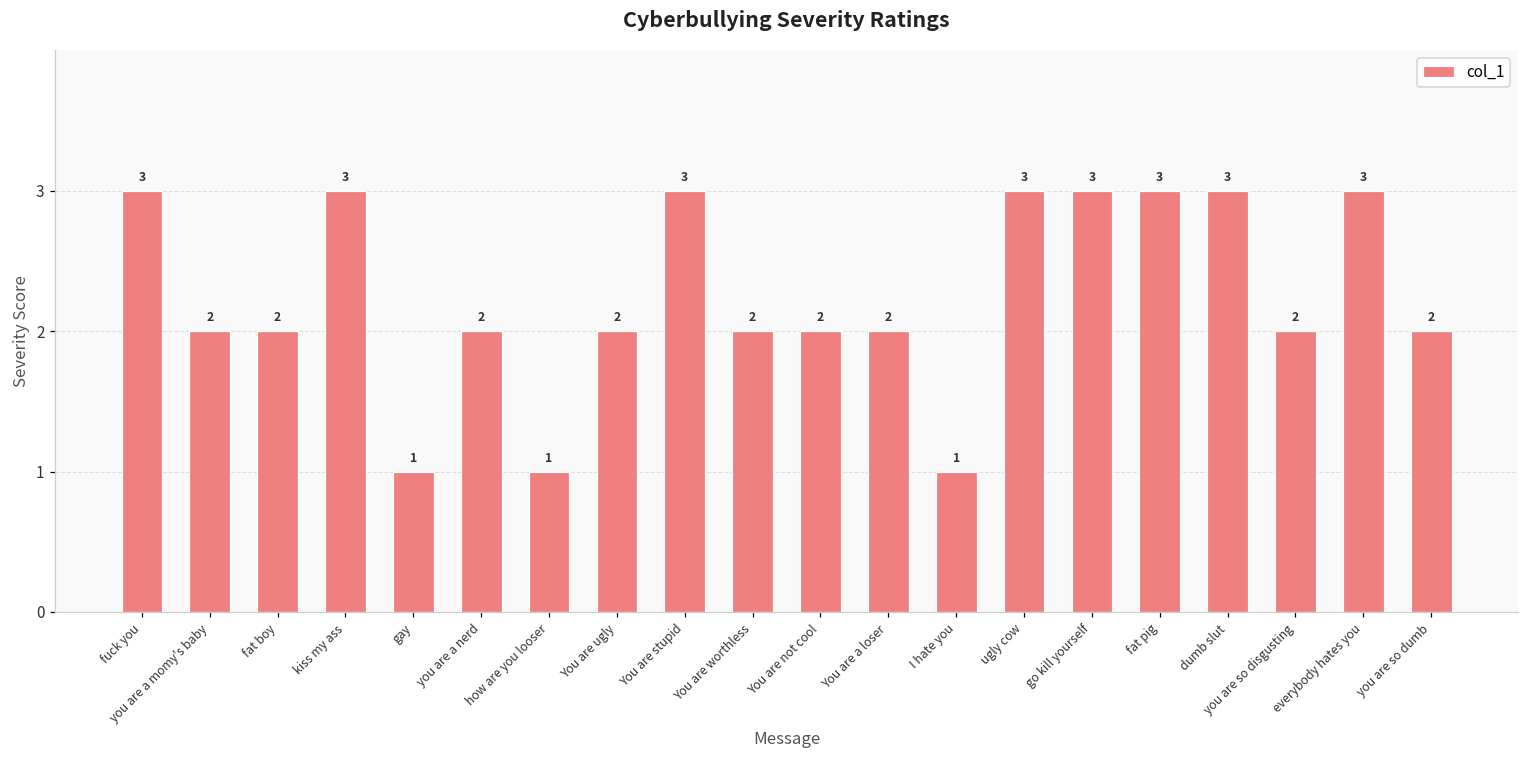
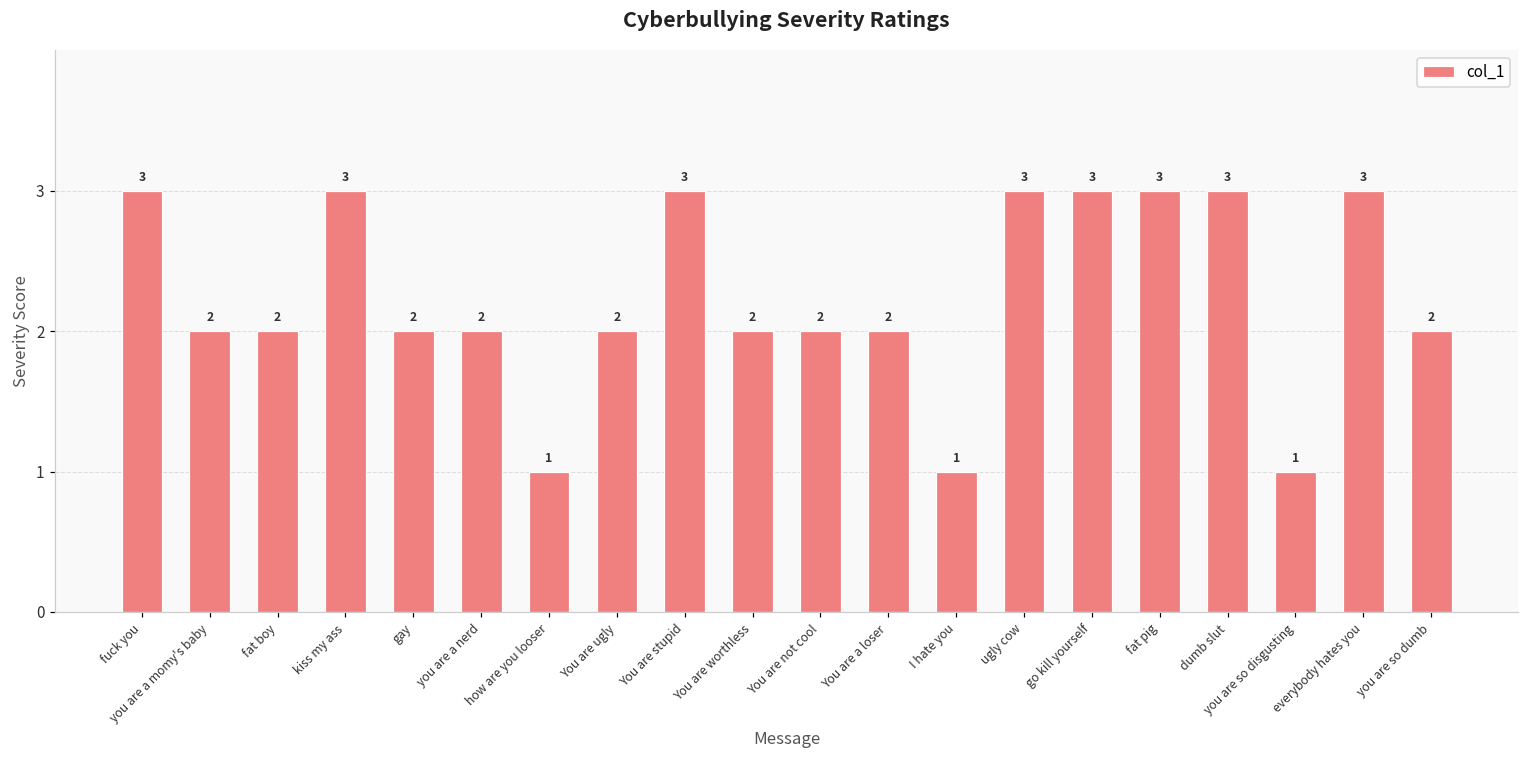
gay: 1 -> 2
you are so disgusting: 2 -> 1
